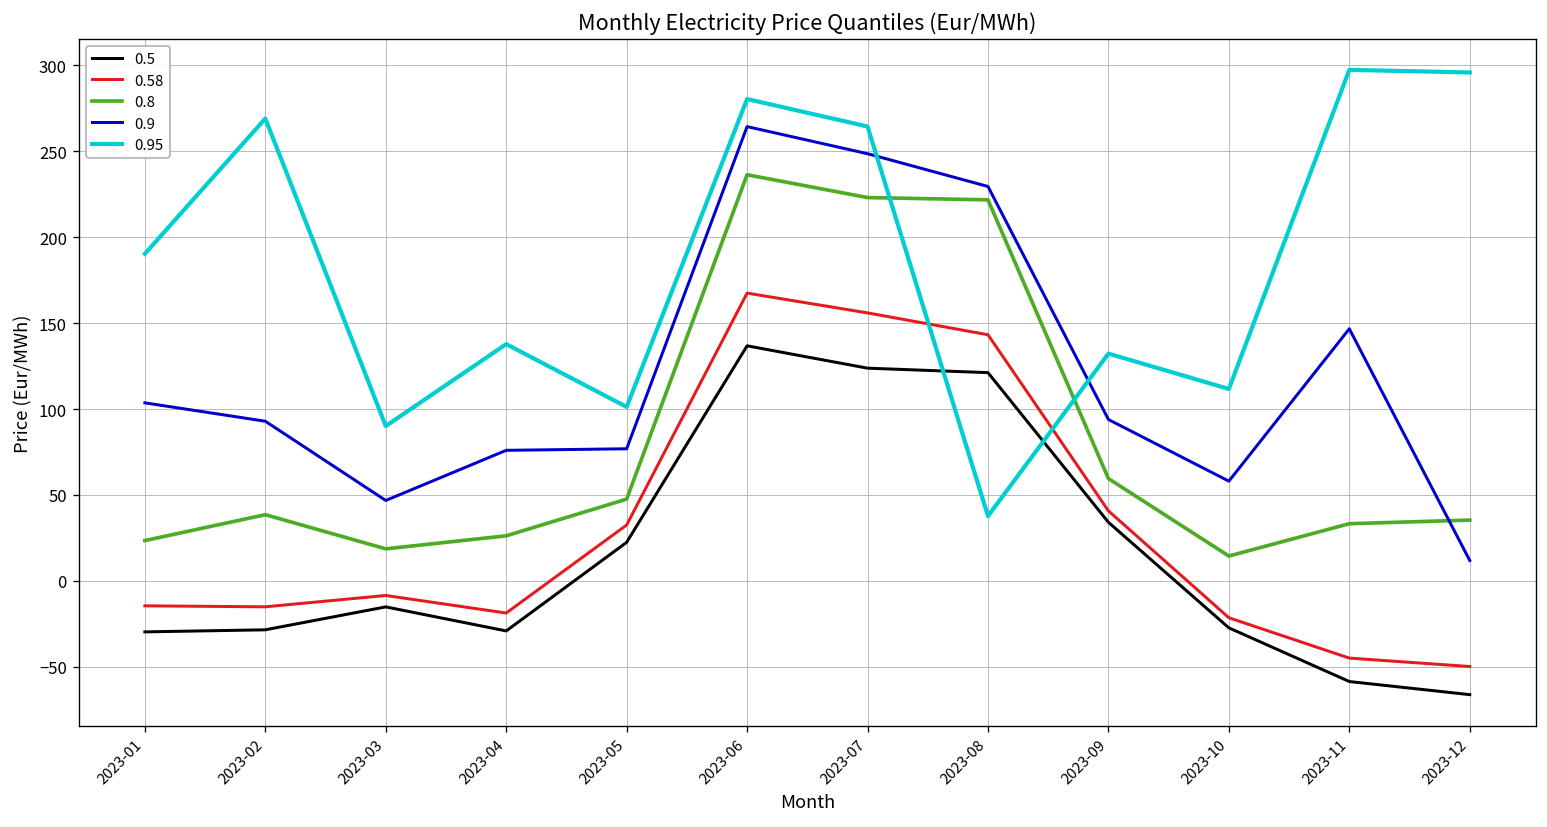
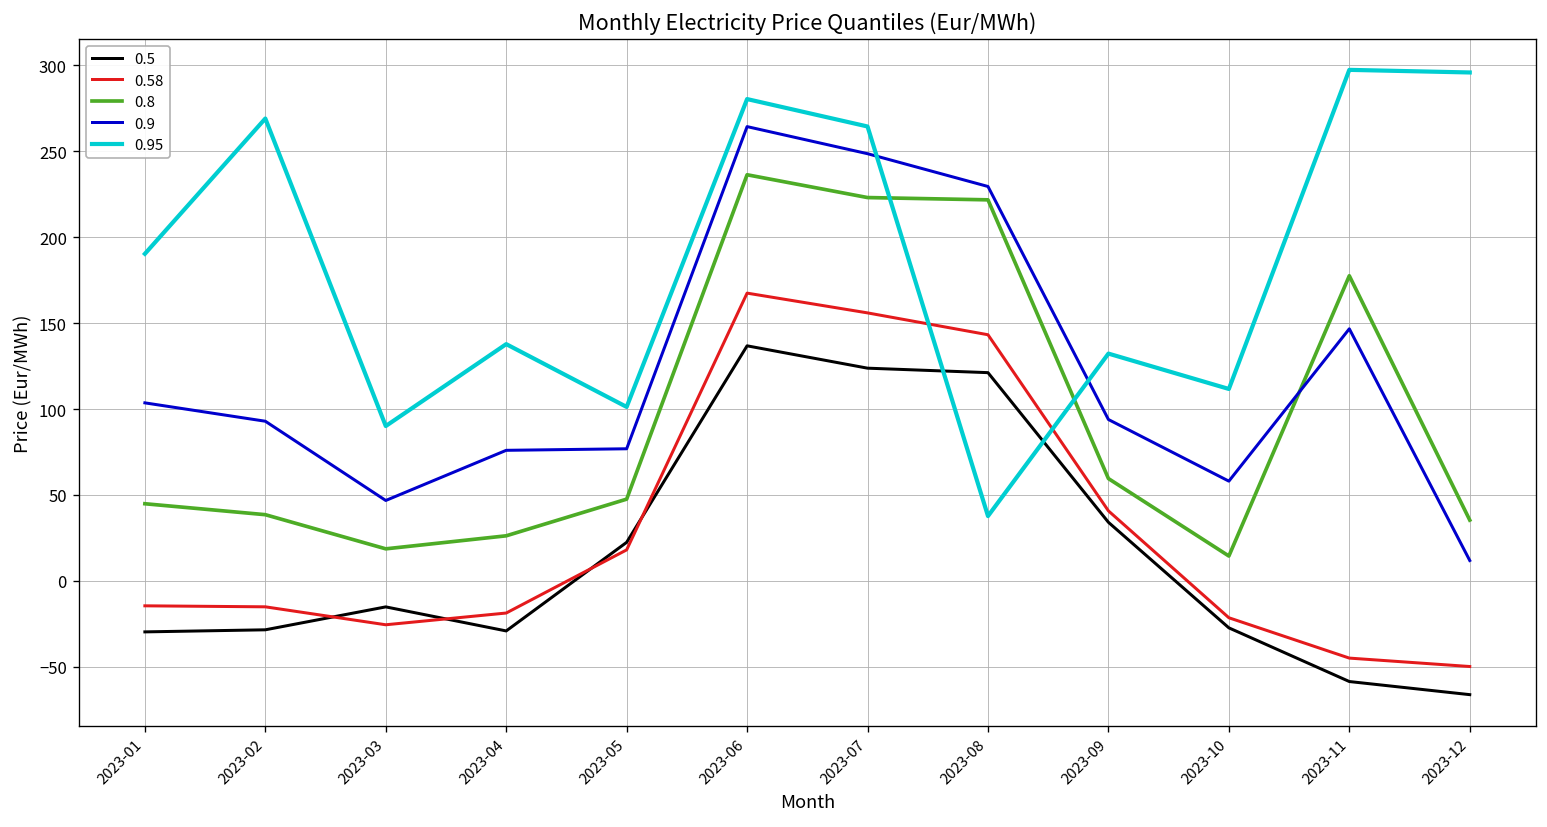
0.8, 2023-01: 23 -> 45
0.58, 2023-03: -9 -> -26
0.58, 2023-05: 32 -> 18
0.8, 2023-11: 33 -> 178
